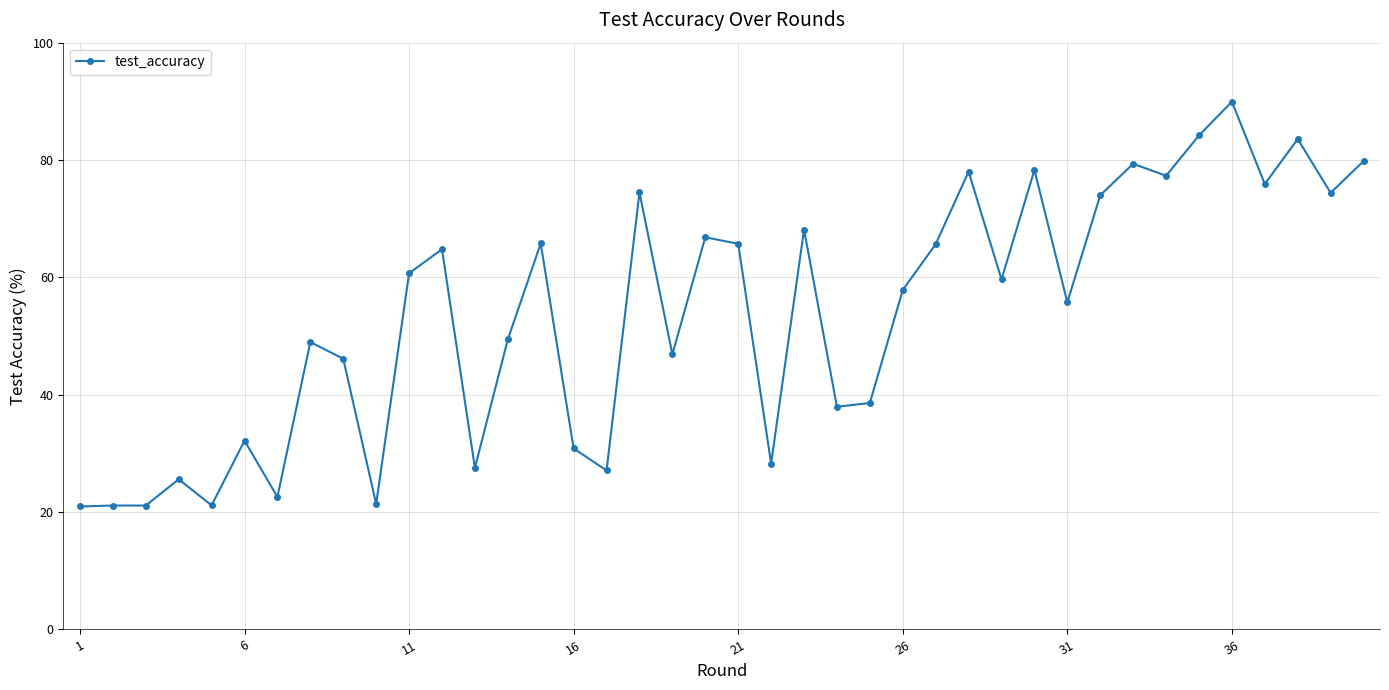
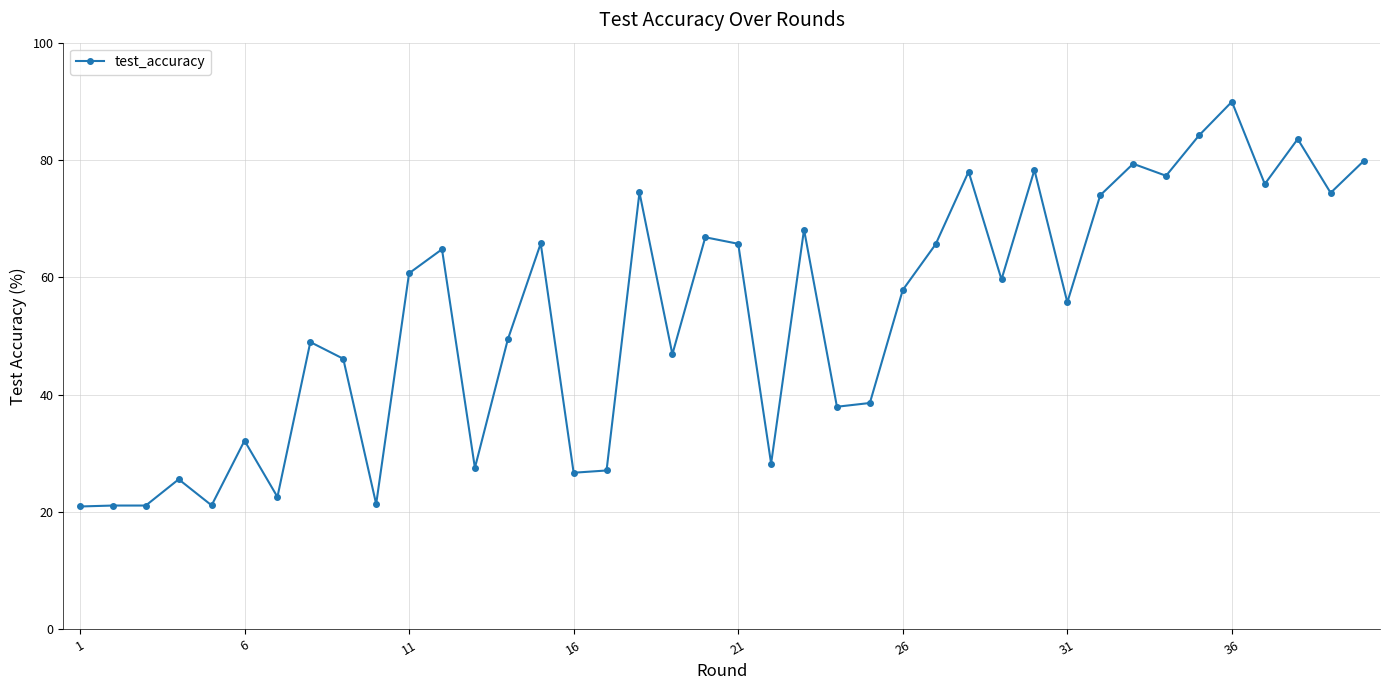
16: 31 -> 27
